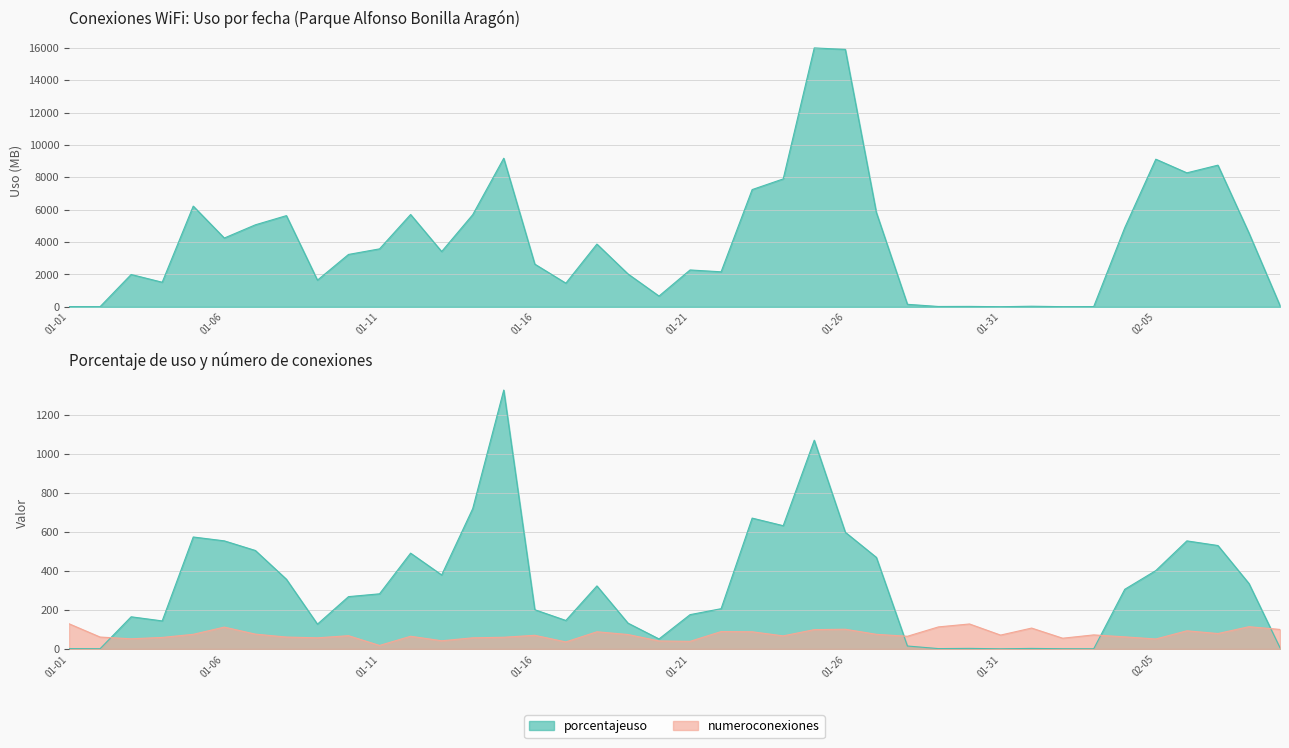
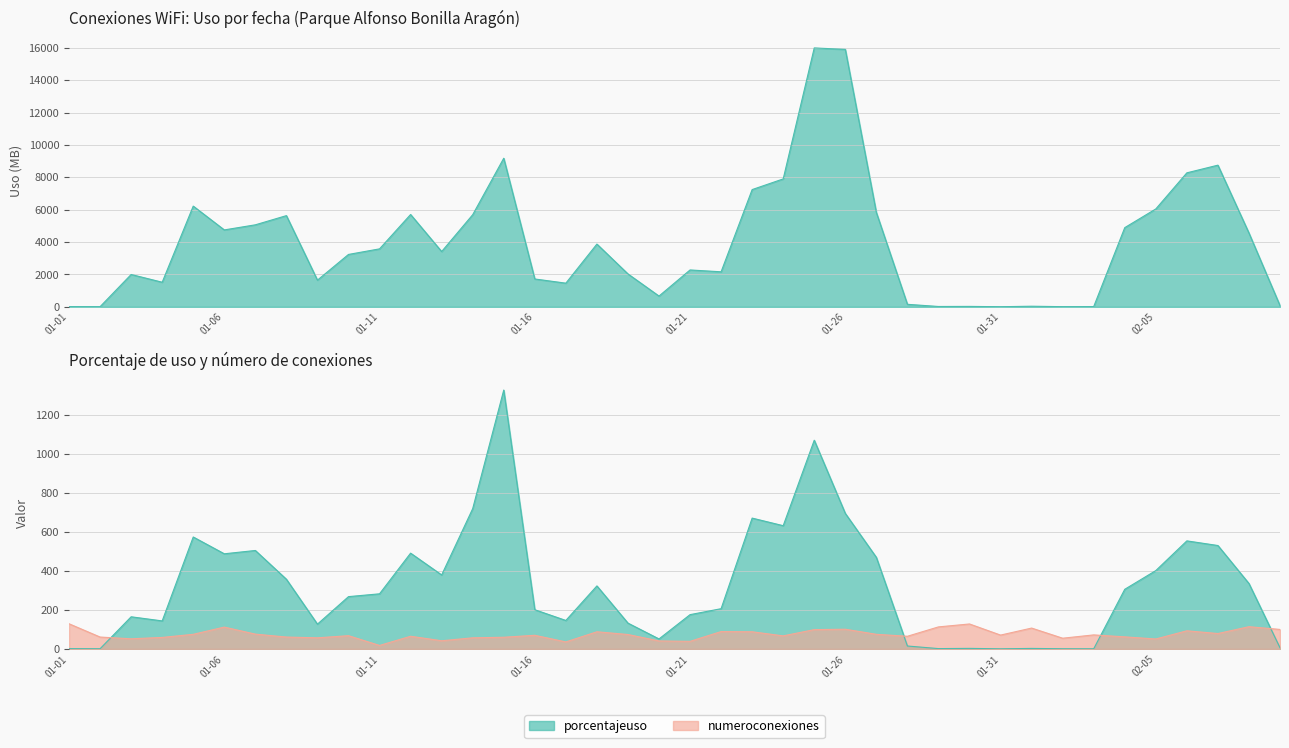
Conexiones WiFi: Uso por fecha (Parque Alfonso Bonilla Aragón), 01-06: 4200 -> 4700
Conexiones WiFi: Uso por fecha (Parque Alfonso Bonilla Aragón), 01-16: 2600 -> 1700
Conexiones WiFi: Uso por fecha (Parque Alfonso Bonilla Aragón), 02-05: 9100 -> 6000
Porcentaje de uso y número de conexiones, porcentajeuso, 01-06: 550 -> 490
Porcentaje de uso y número de conexiones, porcentajeuso, 01-26: 600 -> 690
